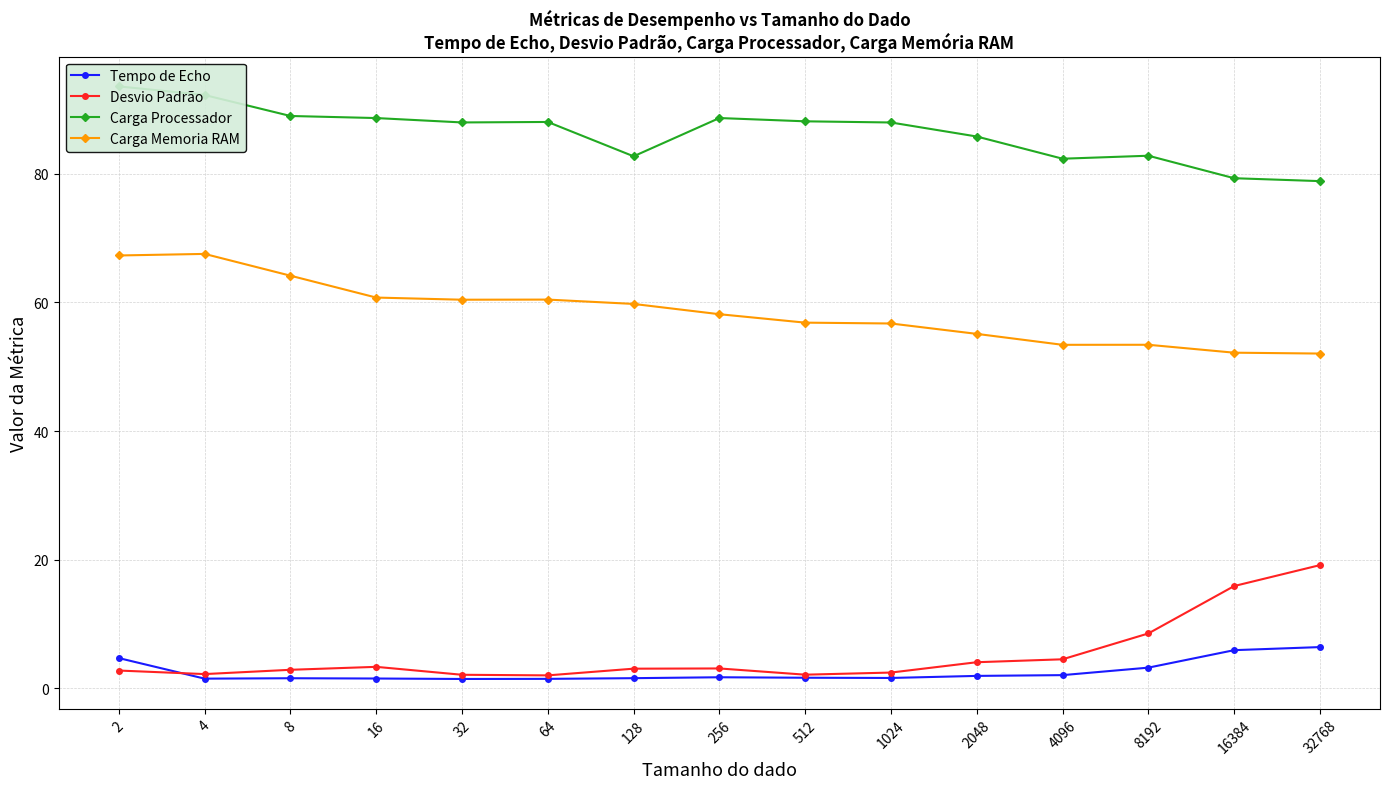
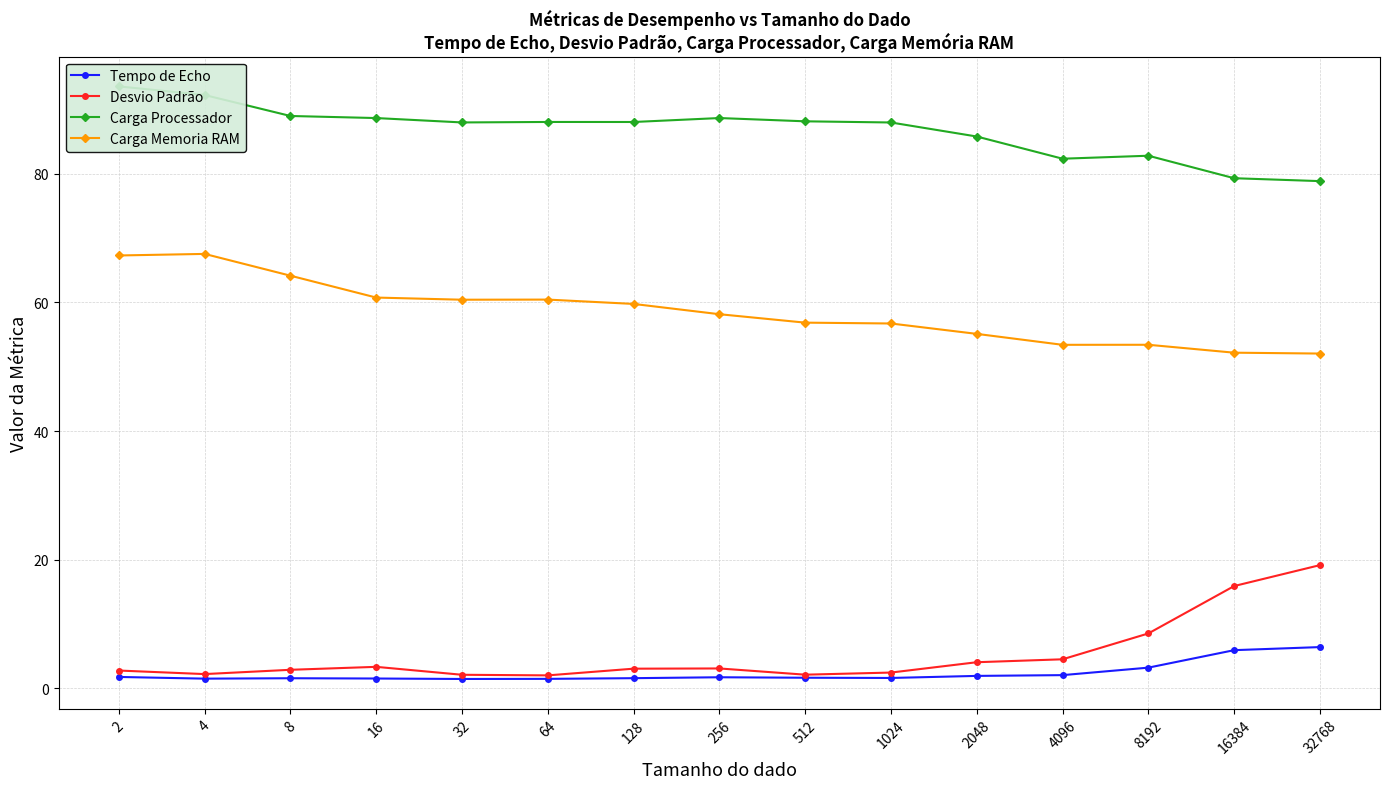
Tempo de Echo, 2: 5 -> 2
Carga Processador, 128: 83 -> 88
